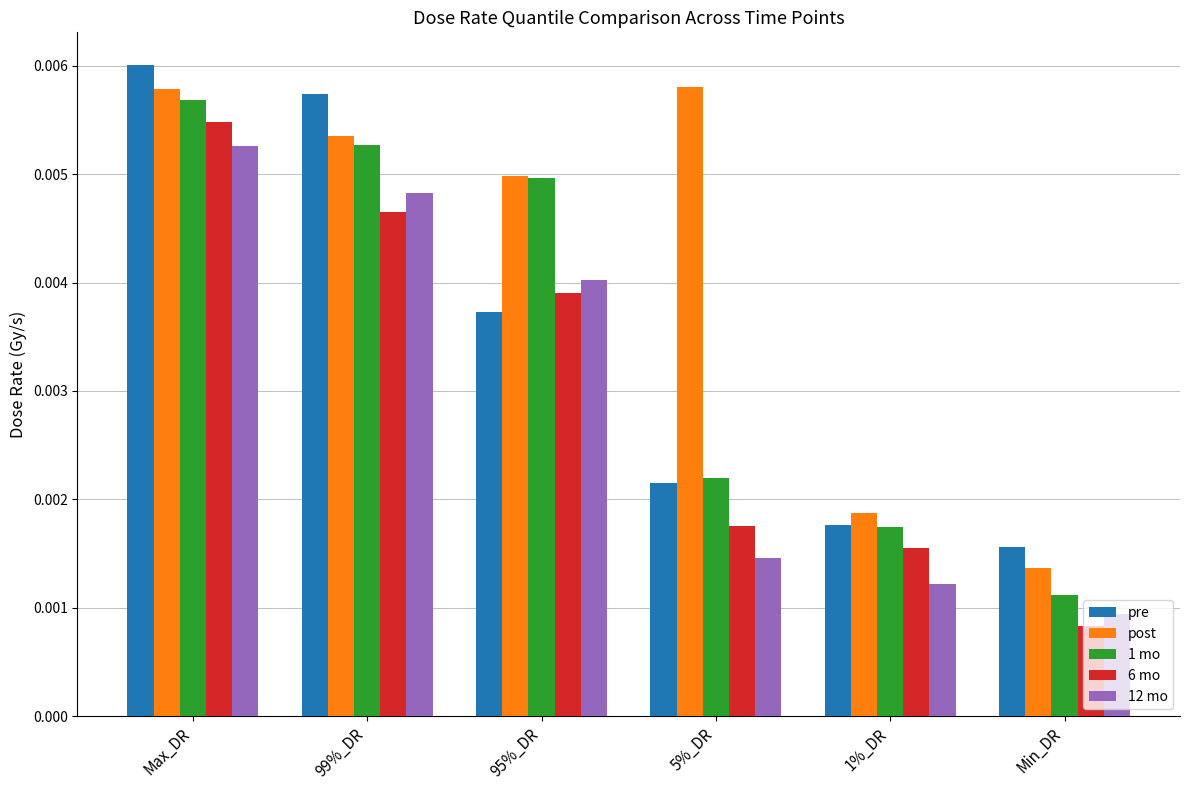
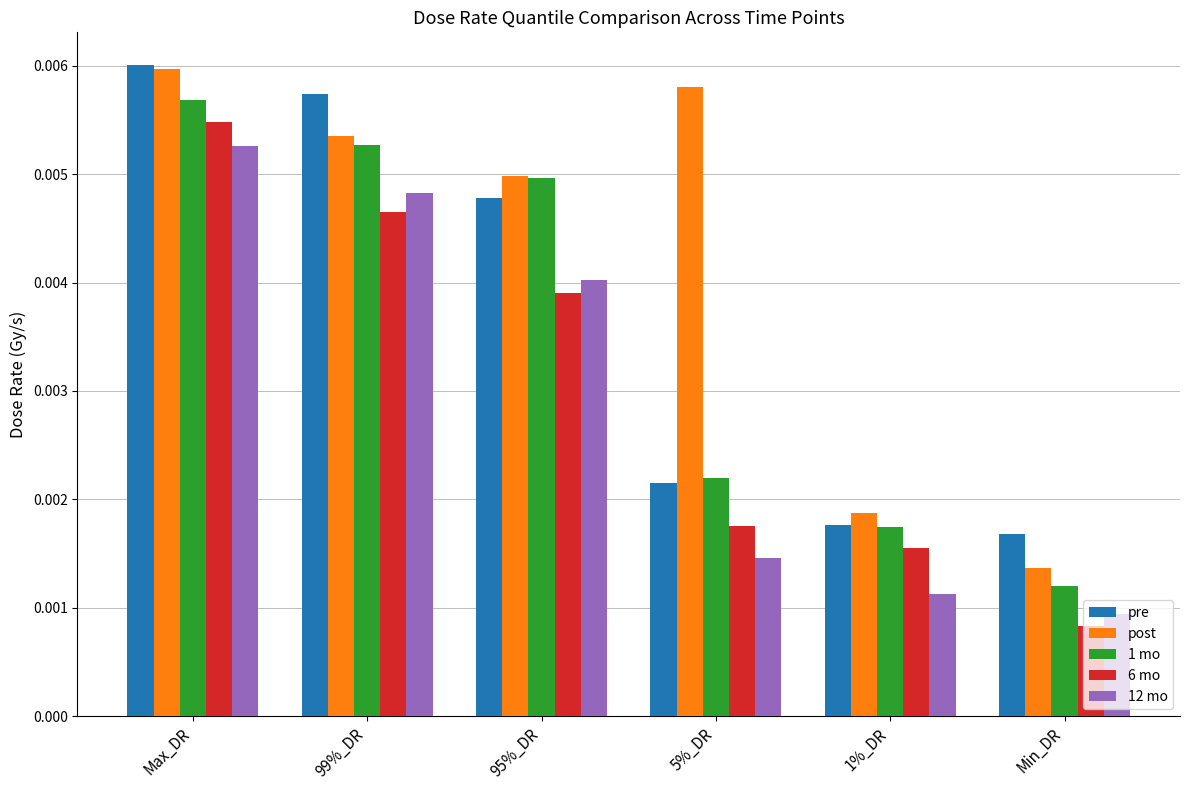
post, Max_DR: 0.00579 -> 0.00597
pre, 95%_DR: 0.00373 -> 0.00478
12 mo, 1%_DR: 0.00122 -> 0.00113
pre, Min_DR: 0.00156 -> 0.00168
1 mo, Min_DR: 0.00112 -> 0.00120
